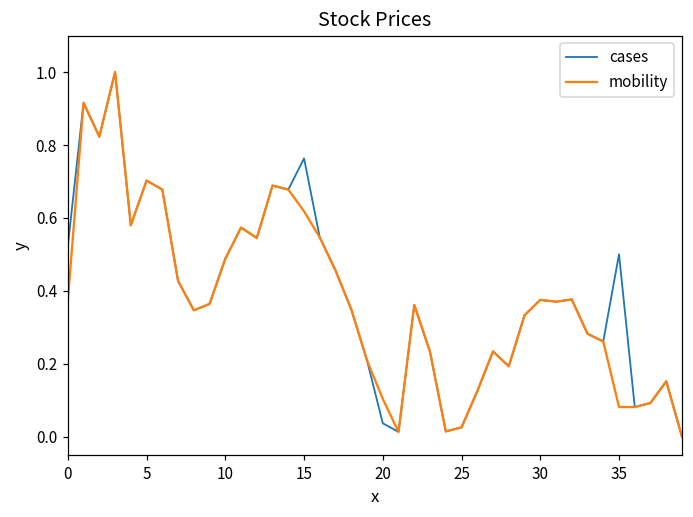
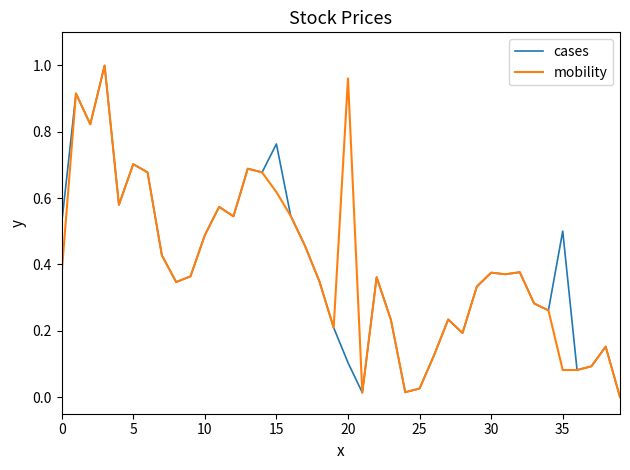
cases, 20: 0.04 -> 0.10
mobility, 20: 0.10 -> 0.96
